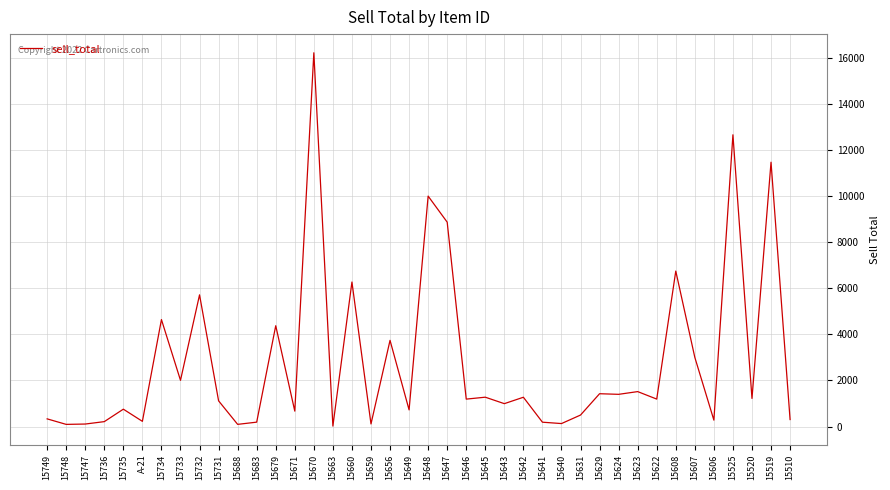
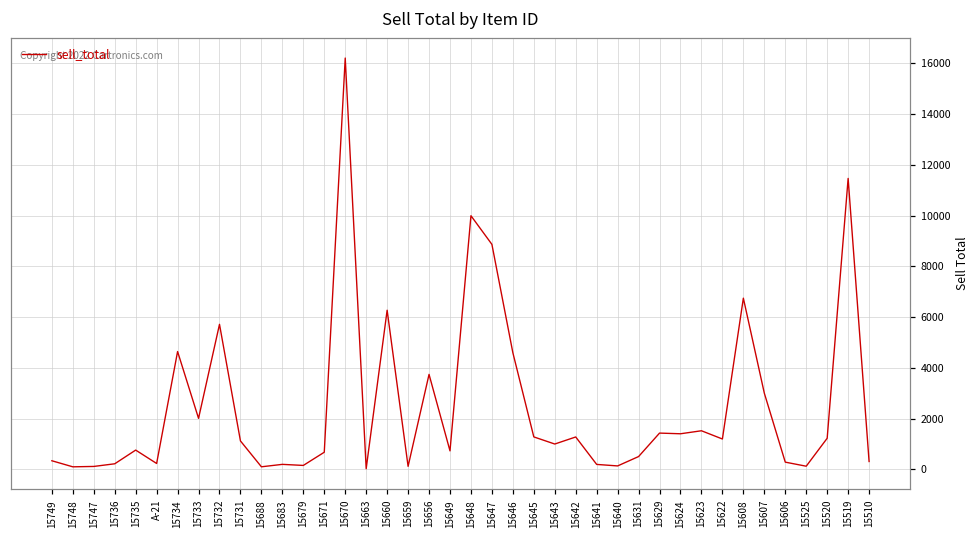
15679: 4400 -> 200
15646: 1200 -> 4600
15525: 12700 -> 100
